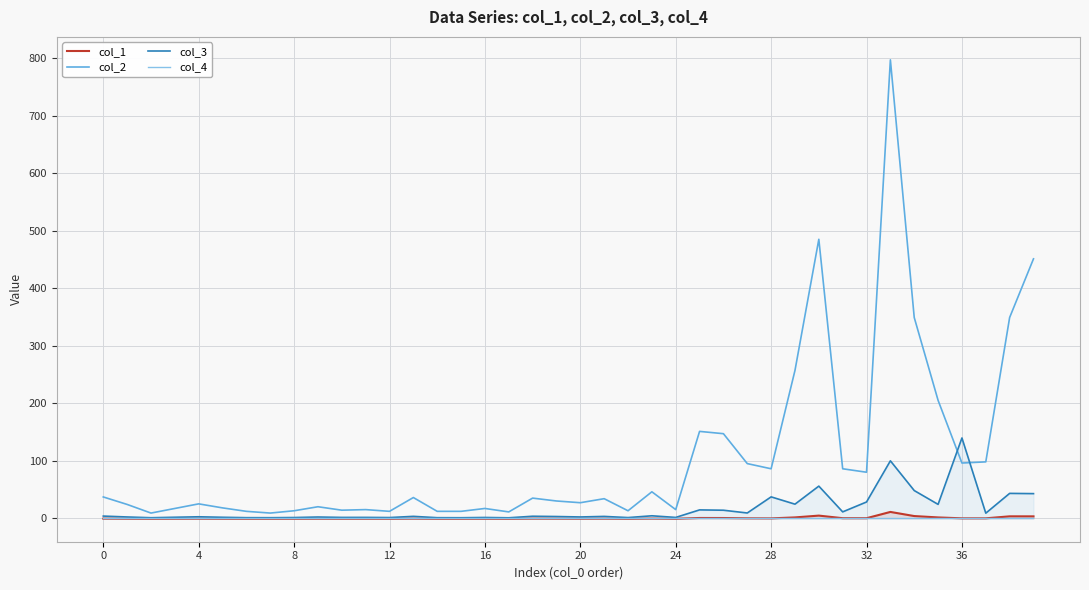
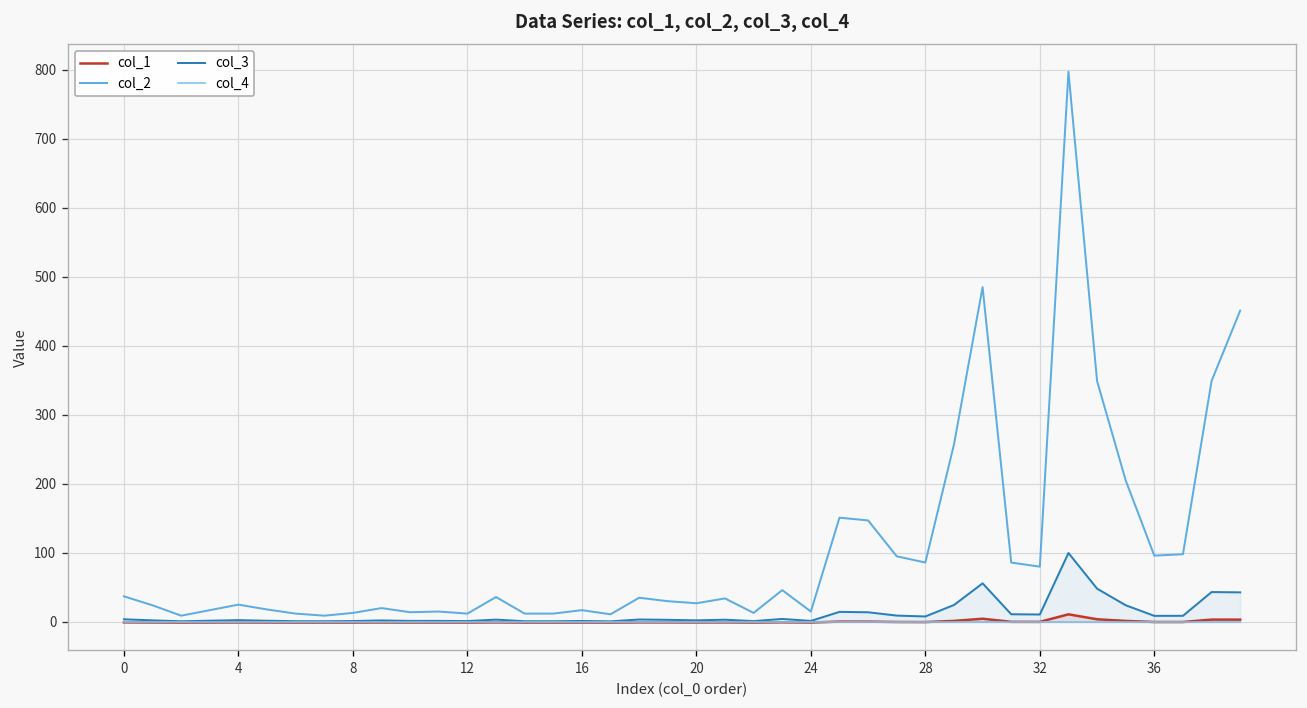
col_3, 28: 40 -> 10
col_3, 32: 30 -> 10
col_3, 36: 140 -> 10
